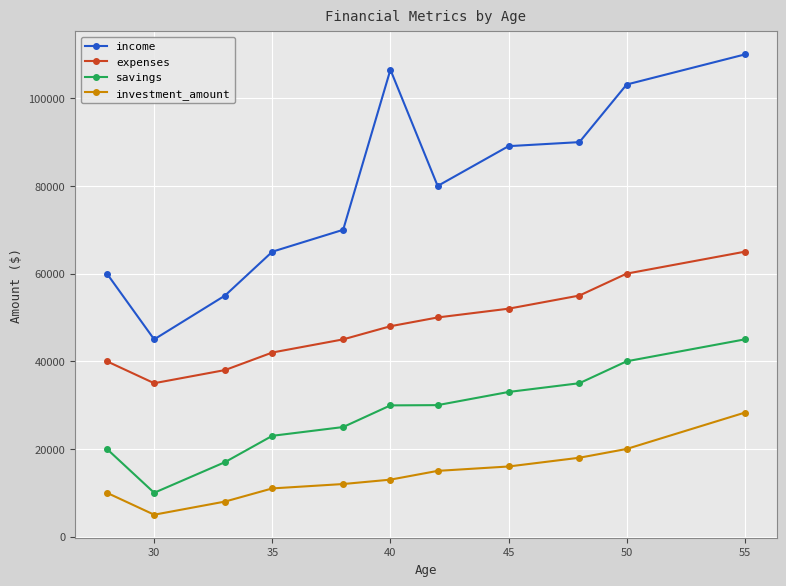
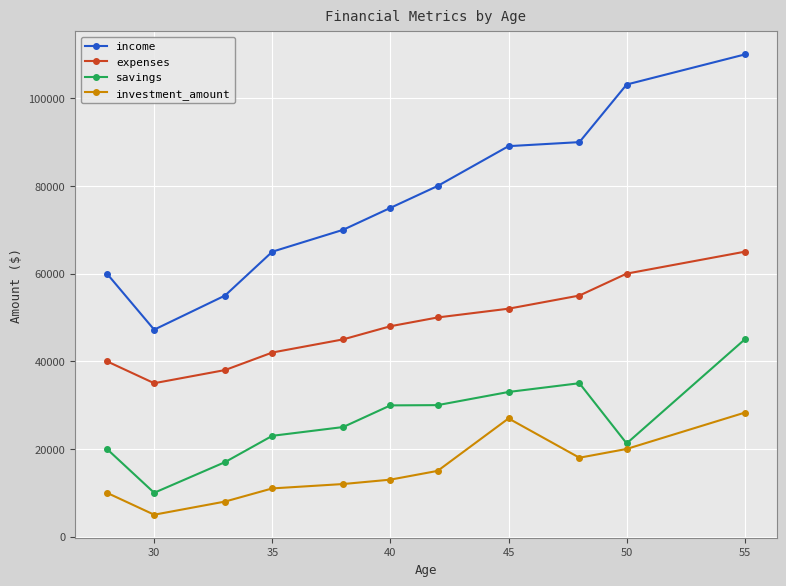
income, 30: 45000 -> 47000
income, 40: 107000 -> 75000
investment_amount, 45: 16000 -> 27000
savings, 50: 40000 -> 21000
